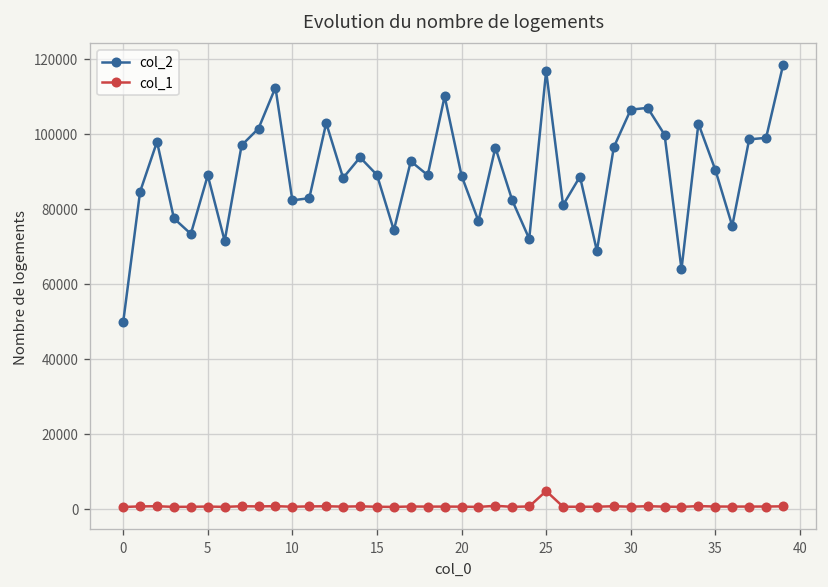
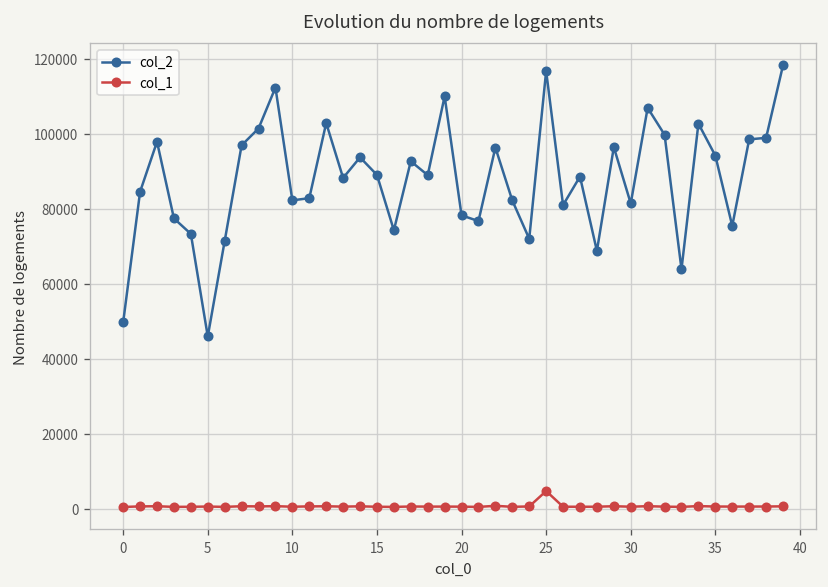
col_2, 5: 89000 -> 46000
col_2, 20: 89000 -> 78000
col_2, 30: 106000 -> 81000
col_2, 35: 90000 -> 94000
